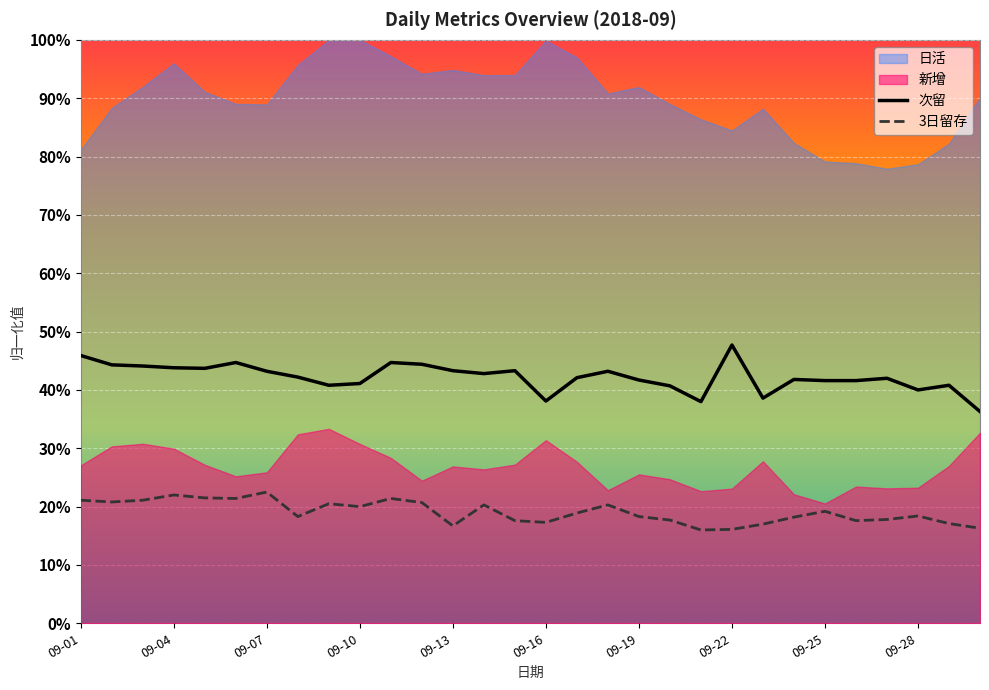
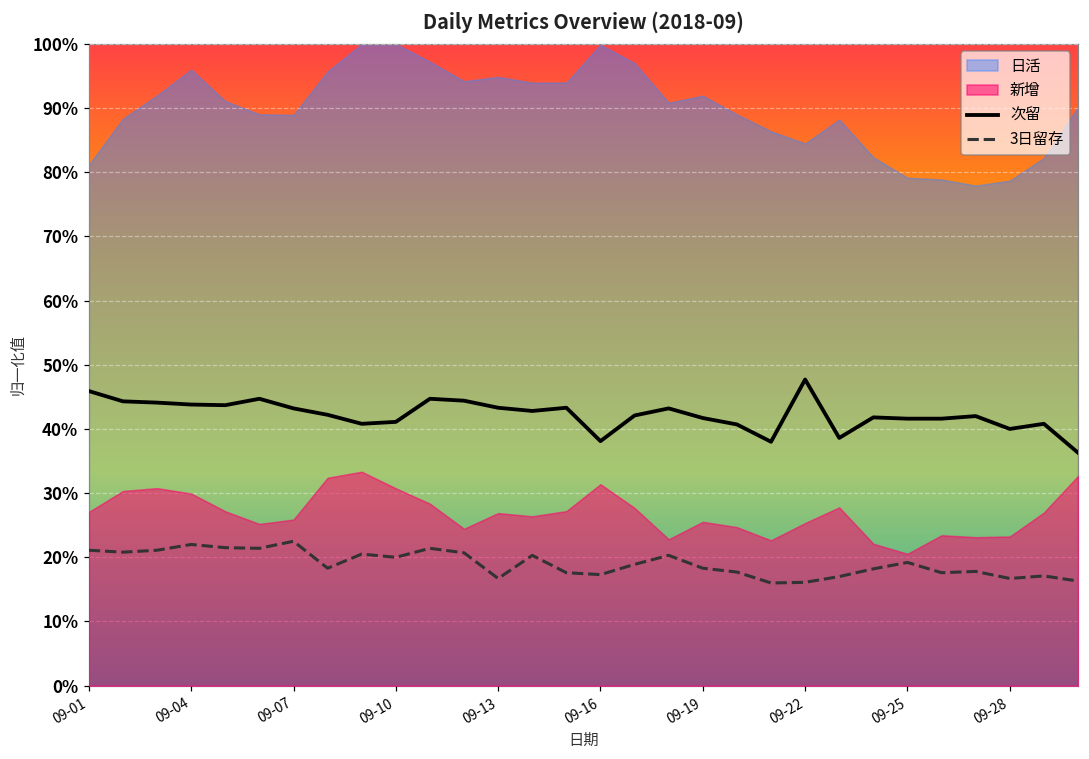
新增, 09-22: 23% -> 25%
3日留存, 09-28: 18% -> 17%
